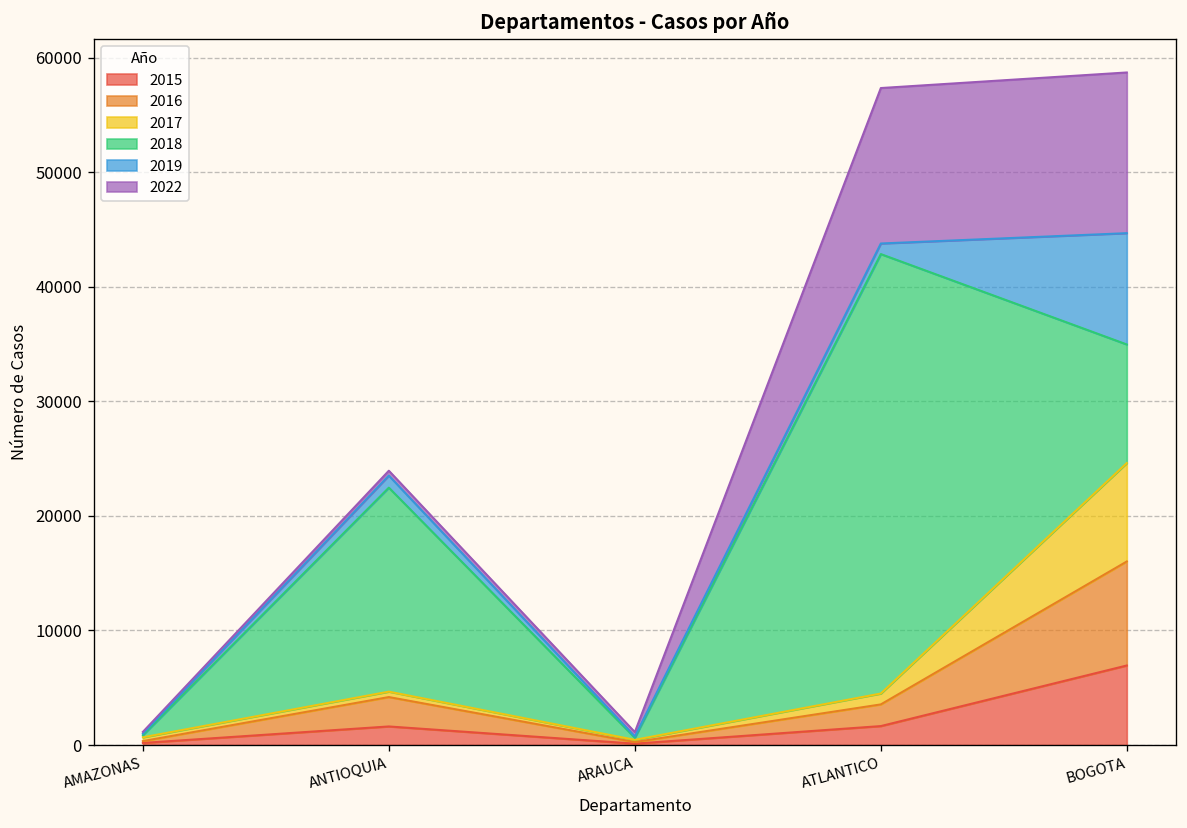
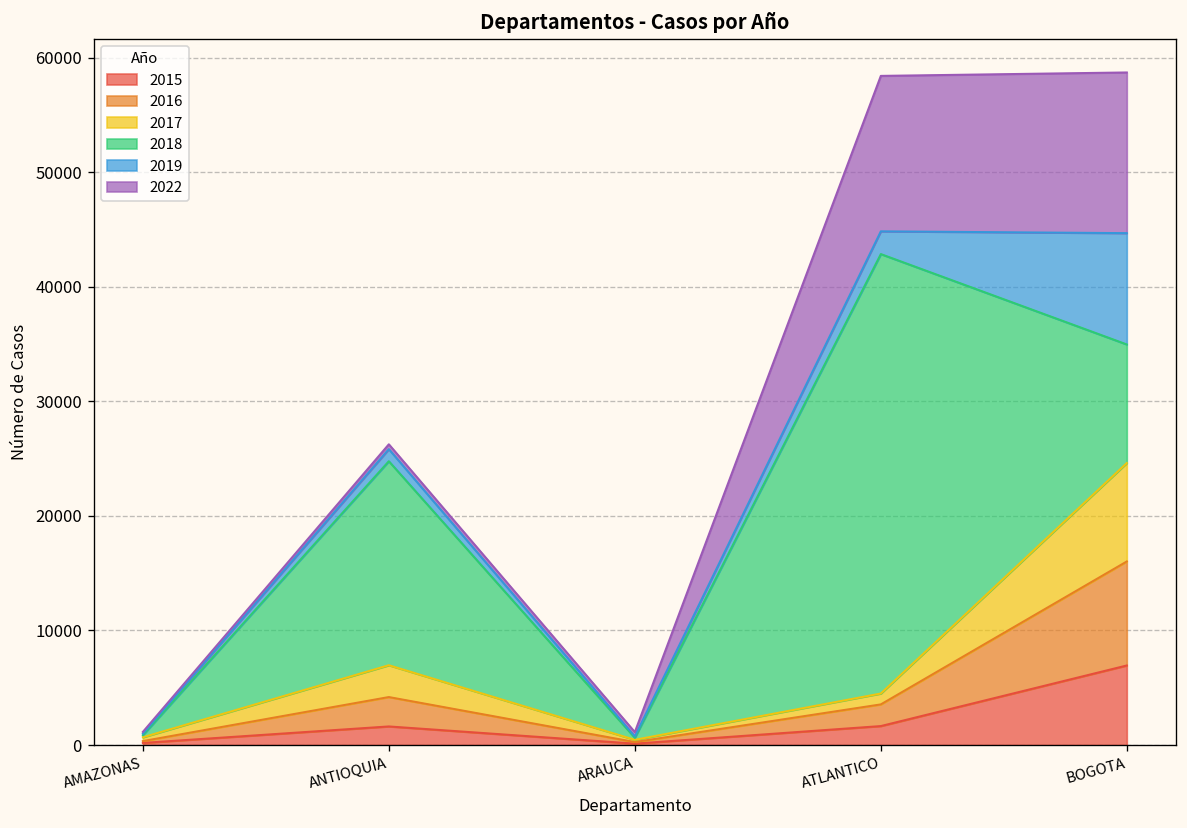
2017, ANTIOQUIA: 0 -> 3000
2019, ATLANTICO: 1000 -> 2000
